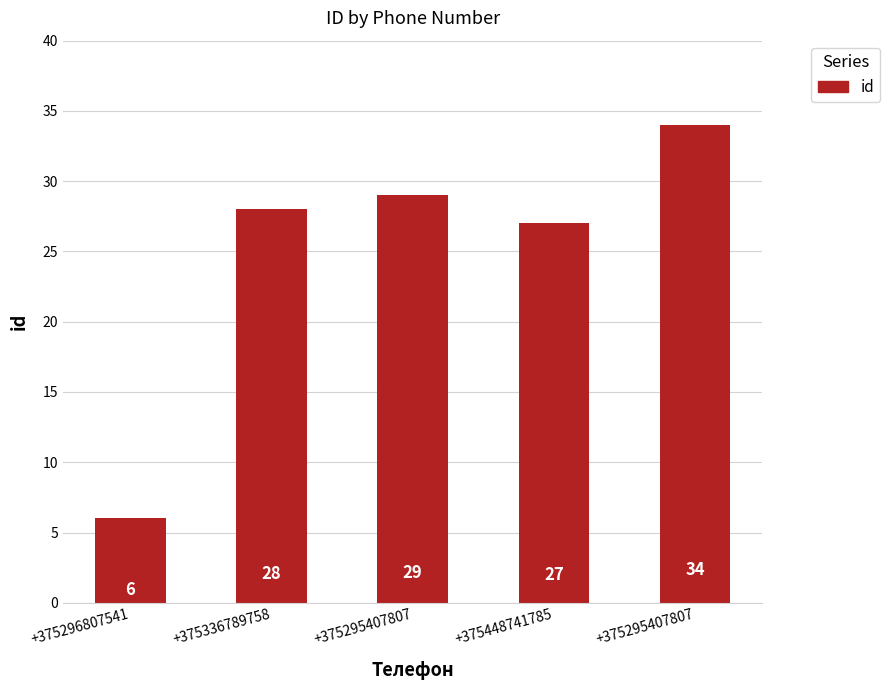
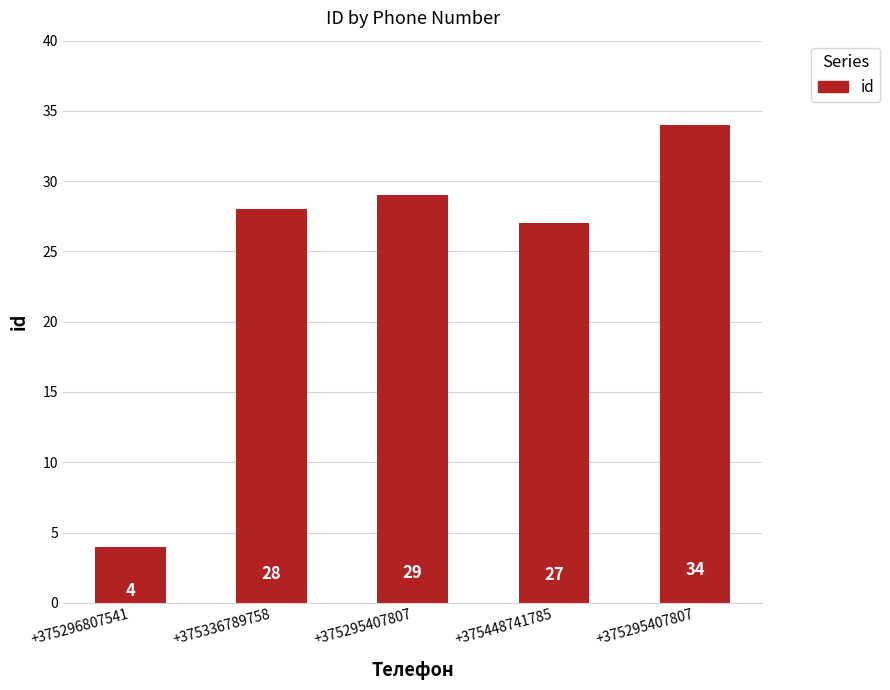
+375296807541: 6 -> 4
